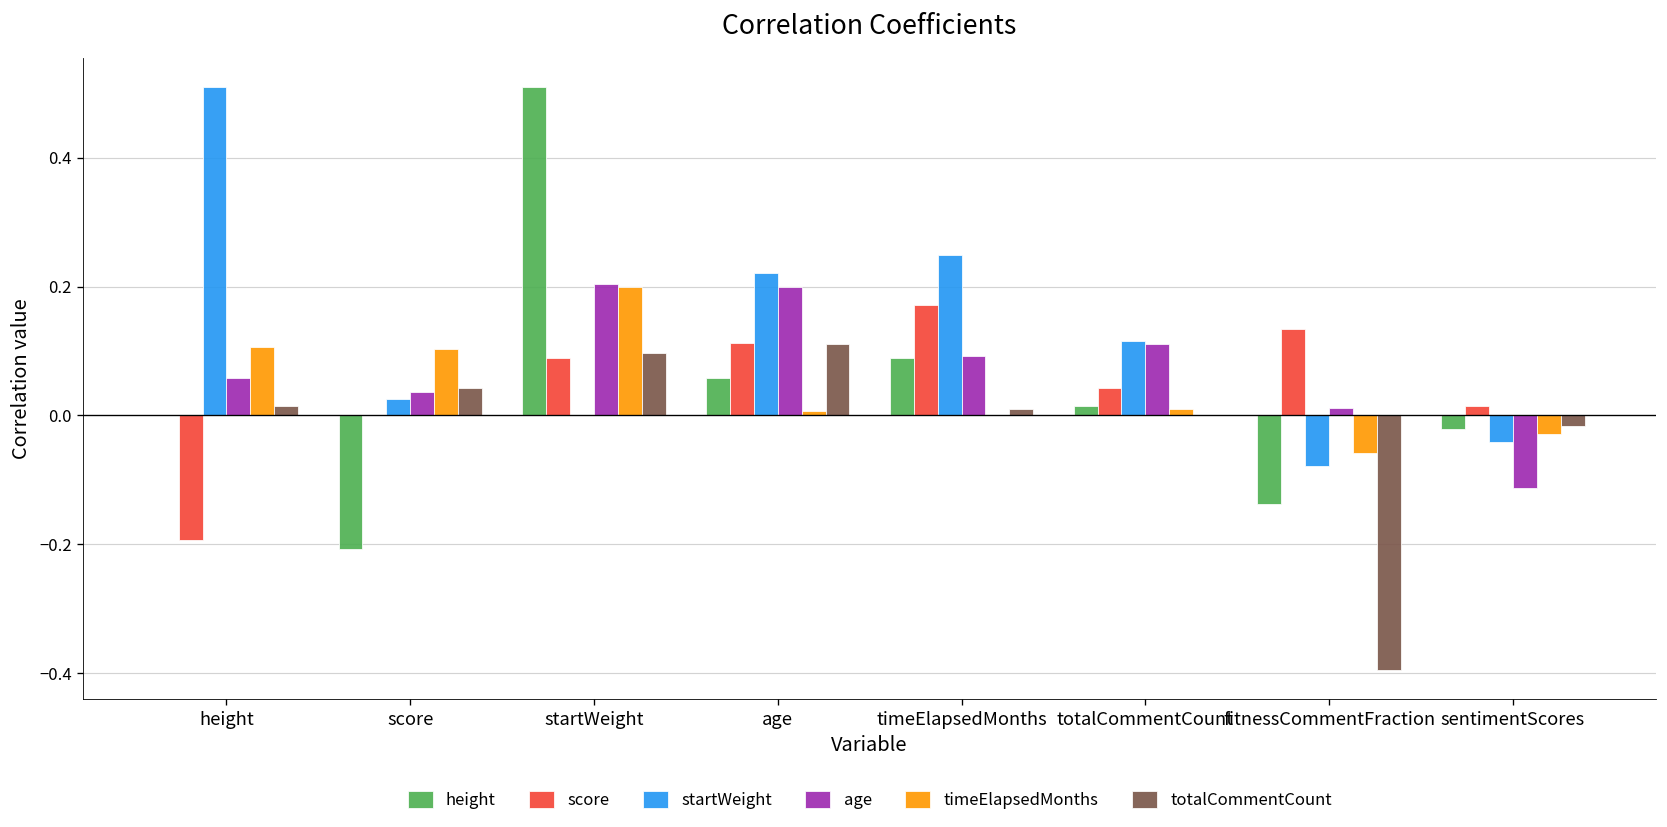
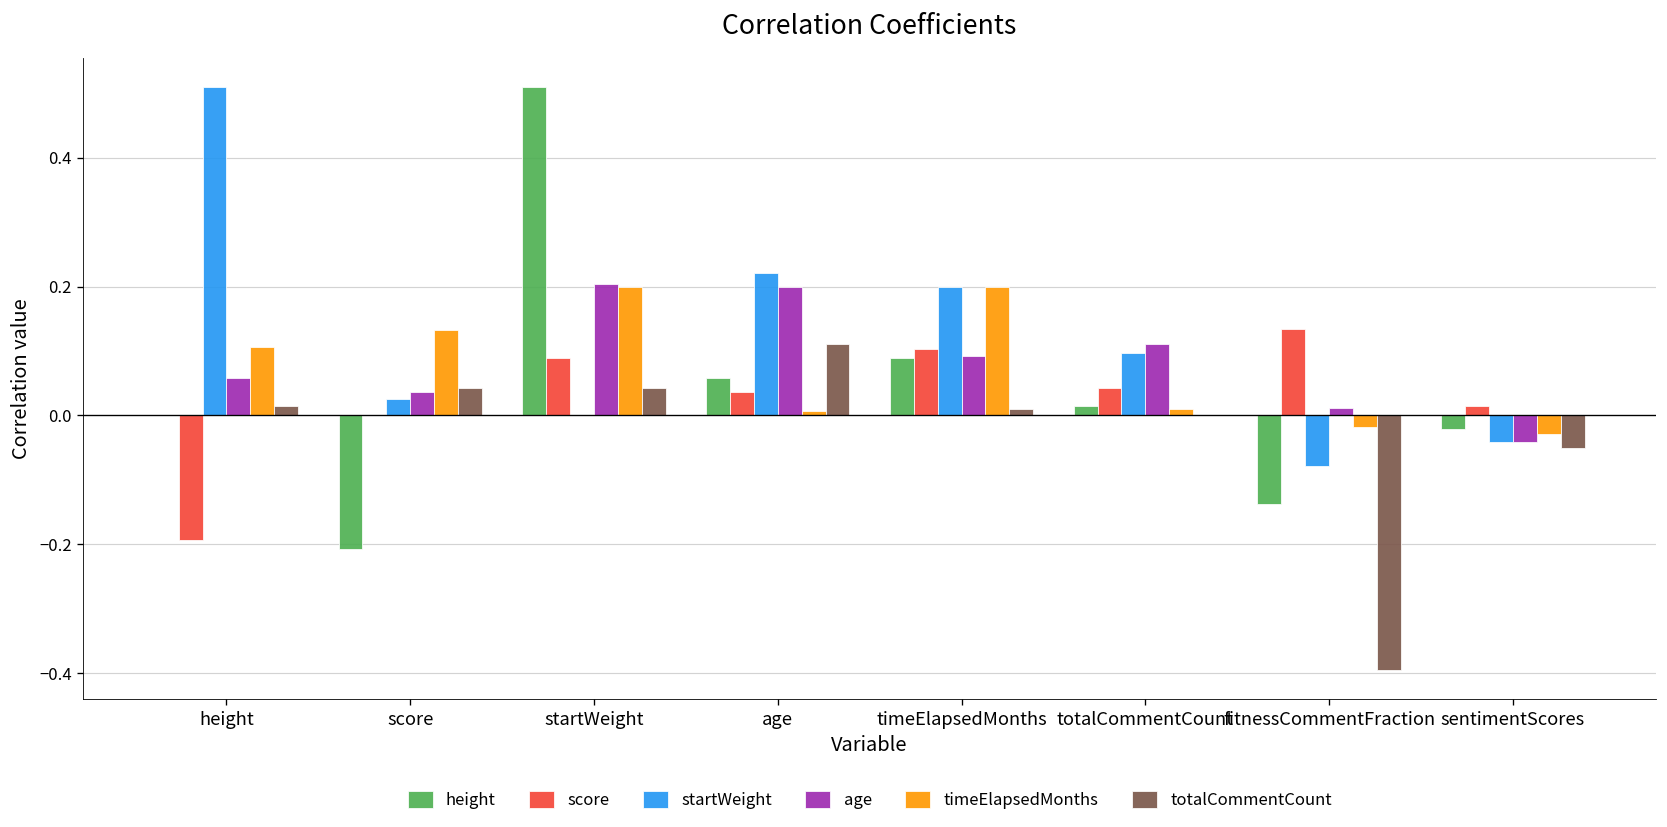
timeElapsedMonths, score: 0.10 -> 0.13
totalCommentCount, startWeight: 0.10 -> 0.04
score, age: 0.11 -> 0.04
score, timeElapsedMonths: 0.17 -> 0.10
startWeight, timeElapsedMonths: 0.25 -> 0.20
timeElapsedMonths, timeElapsedMonths: 0.0 -> 0.2
startWeight, totalCommentCount: 0.12 -> 0.10
timeElapsedMonths, fitnessCommentFraction: -0.06 -> -0.02
age, sentimentScores: -0.11 -> -0.04
totalCommentCount, sentimentScores: -0.02 -> -0.05
